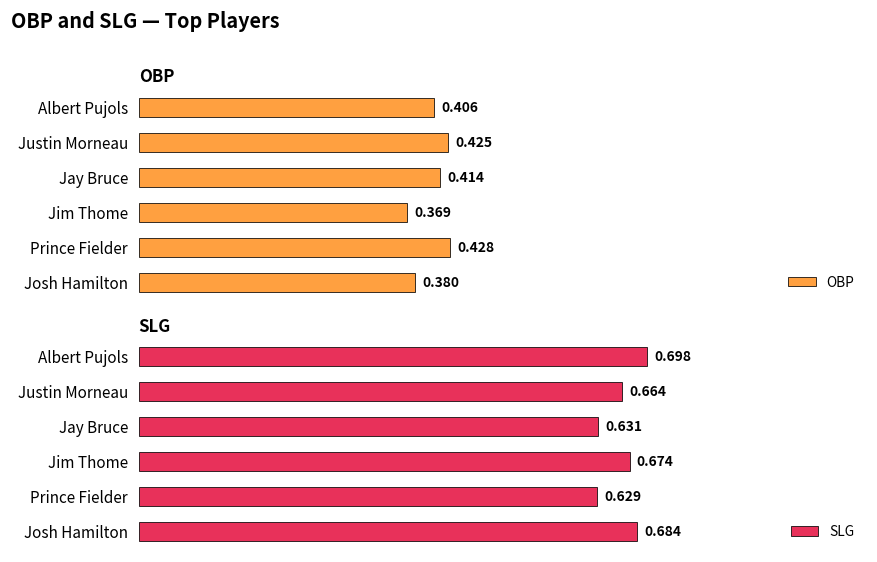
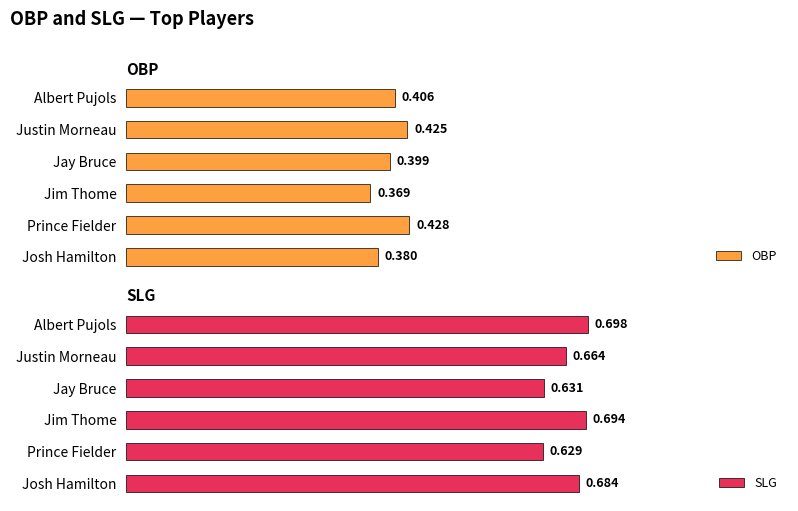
OBP, Jay Bruce: 0.414 -> 0.399
SLG, Jim Thome: 0.674 -> 0.694
